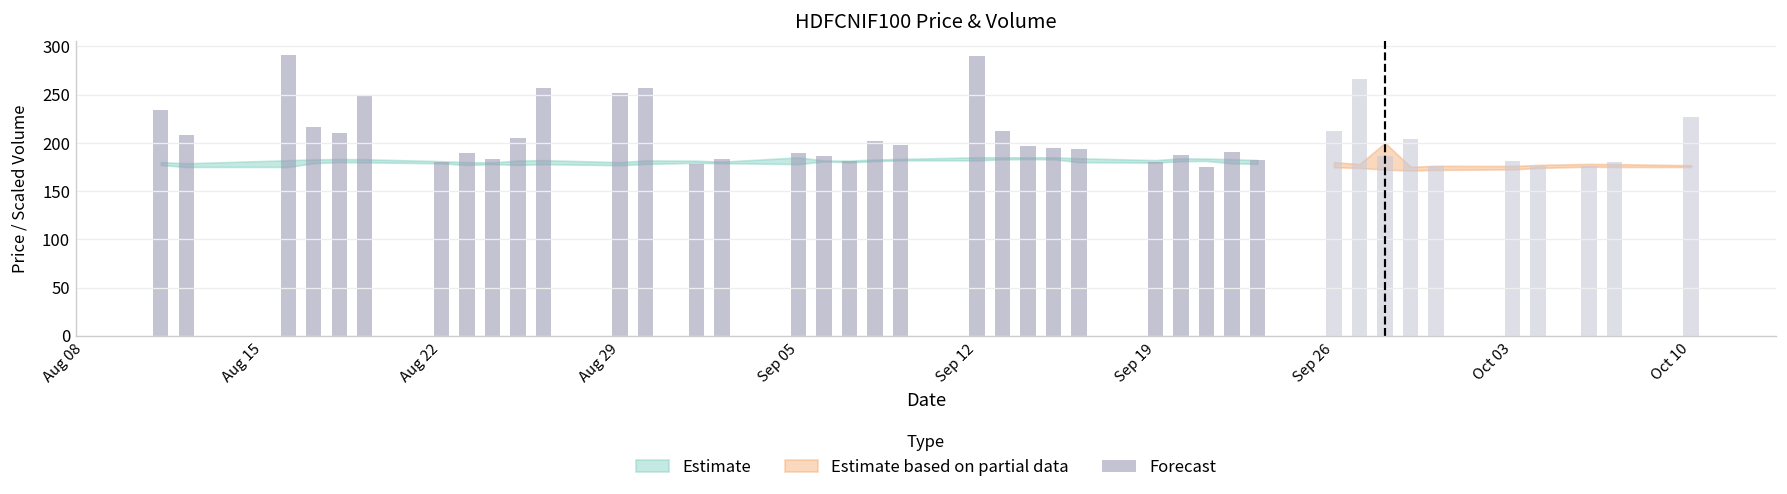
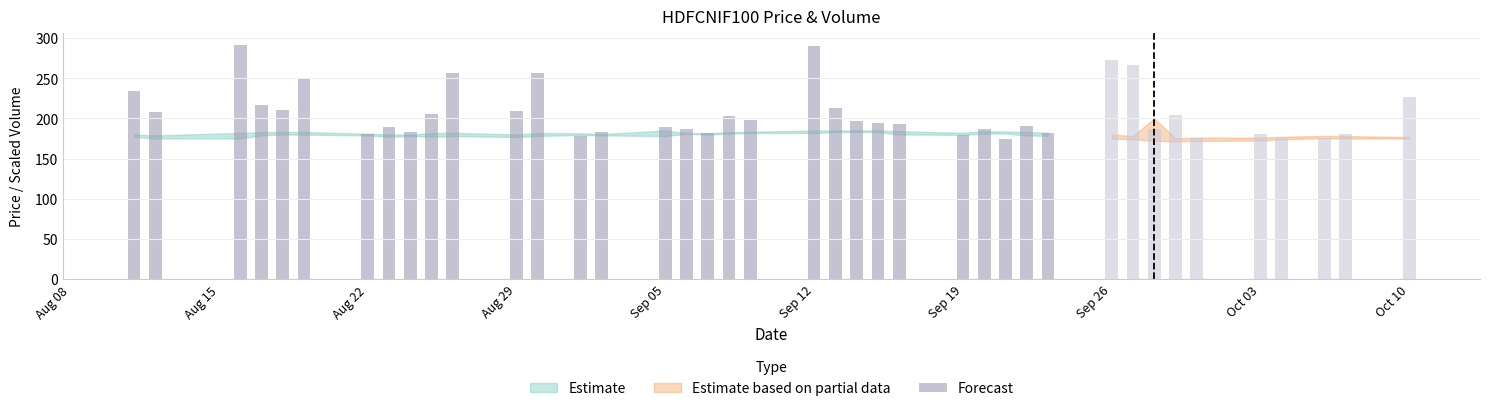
Forecast, Aug 29: 250 -> 210
Forecast, Sep 26: 210 -> 270
